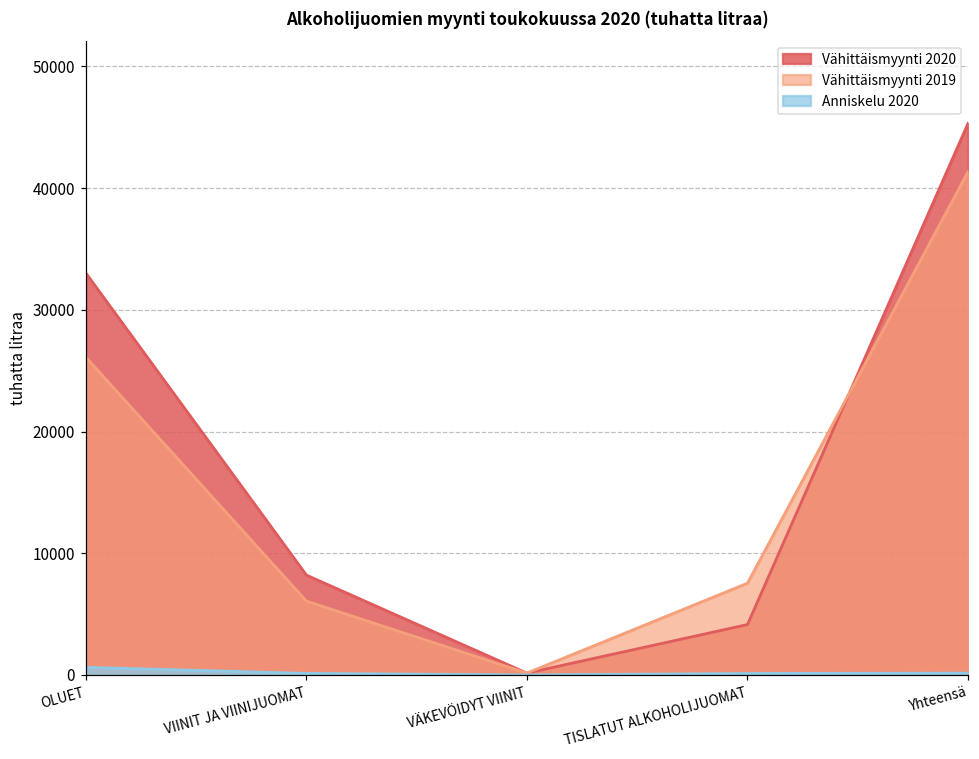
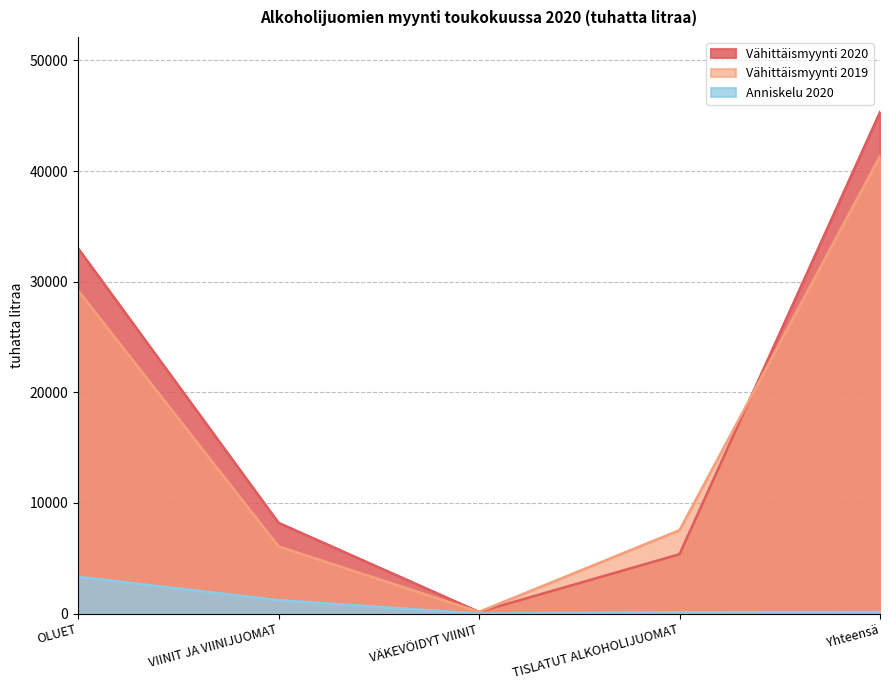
Vähittäismyynti 2019, OLUET: 26100 -> 29200
Anniskelu 2020, OLUET: 600 -> 3300
Anniskelu 2020, VIINIT JA VIINIJUOMAT: 100 -> 1200
Vähittäismyynti 2020, TISLATUT ALKOHOLIJUOMAT: 4100 -> 5400
